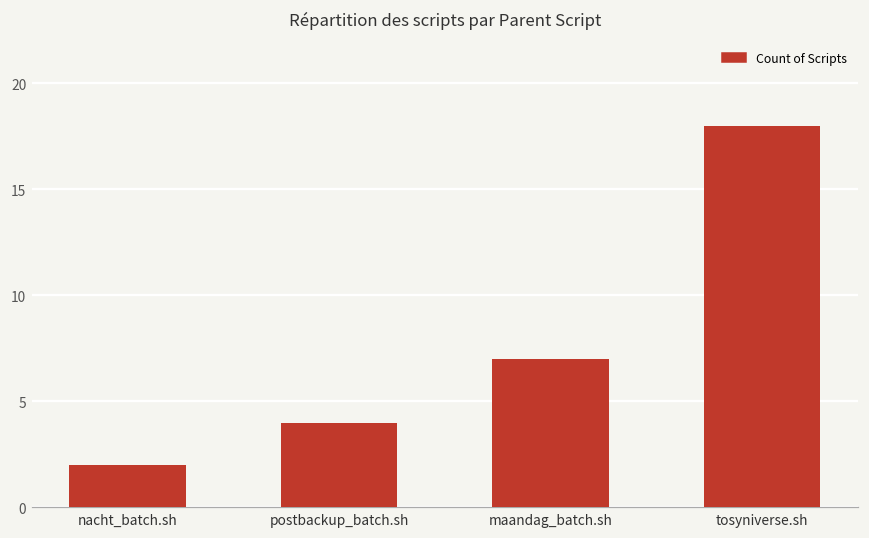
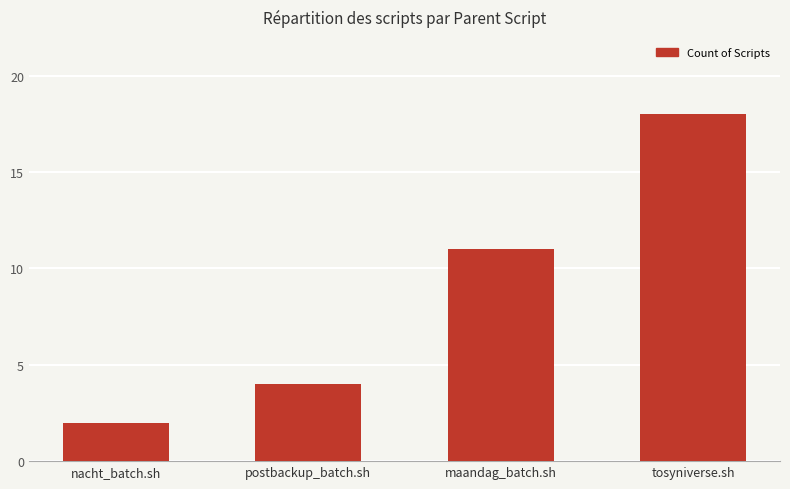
maandag_batch.sh: 7 -> 11
